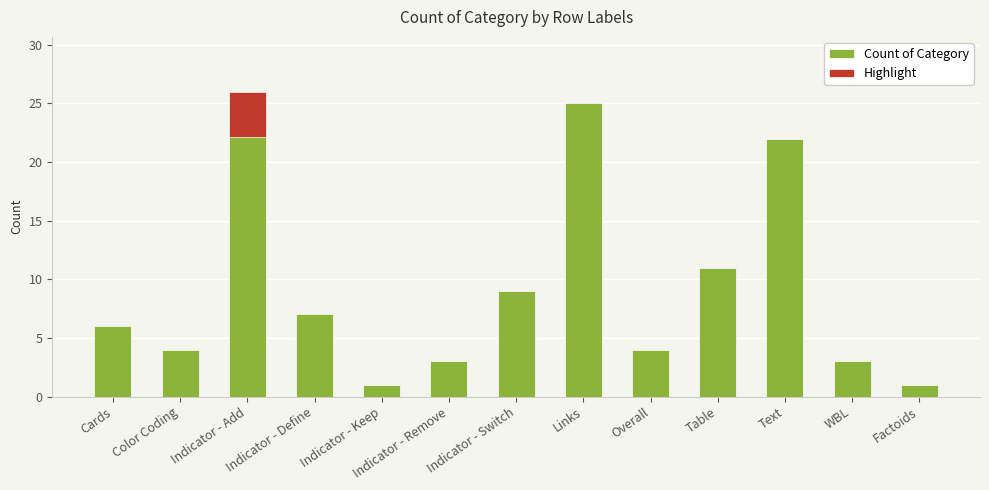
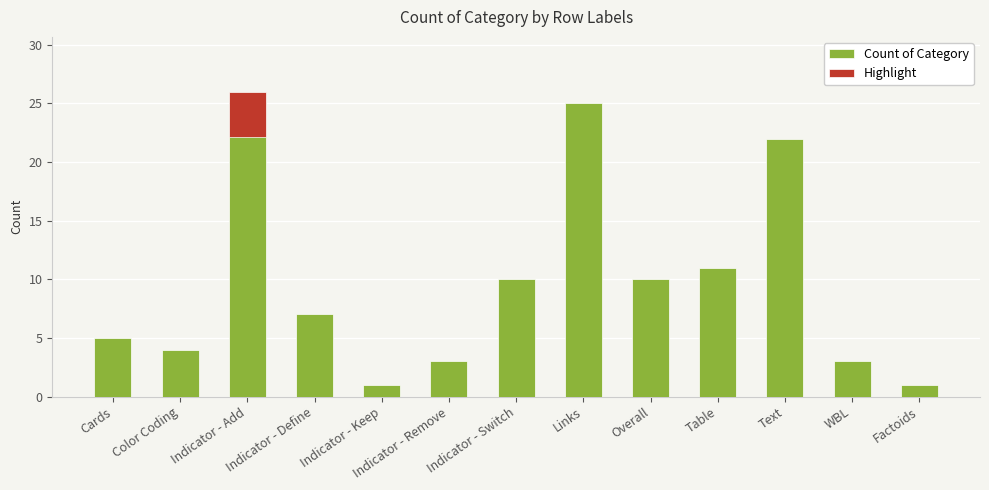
Count of Category, Cards: 6 -> 5
Count of Category, Indicator - Switch: 9 -> 10
Count of Category, Overall: 4 -> 10
